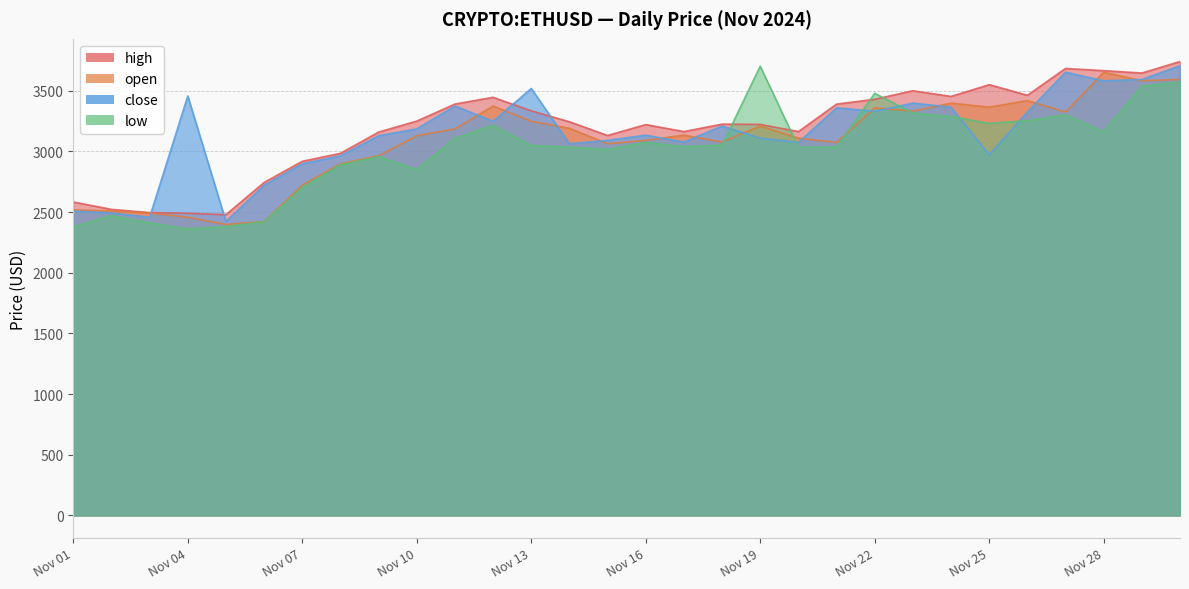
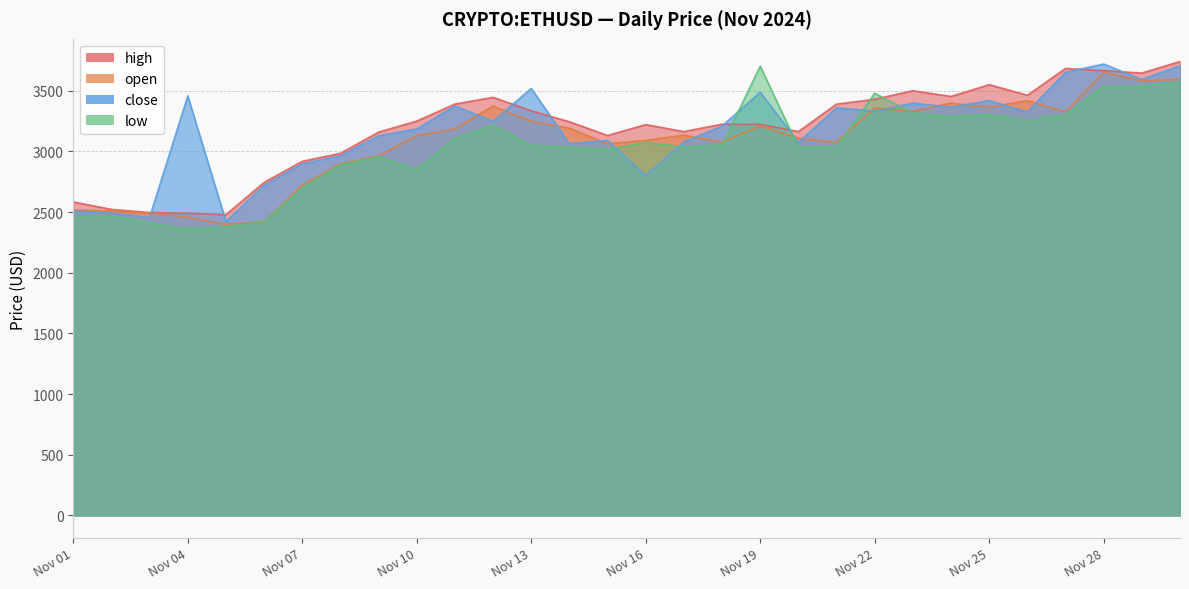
low, Nov 01: 2380 -> 2470
close, Nov 16: 3130 -> 2800
close, Nov 19: 3110 -> 3490
close, Nov 25: 2970 -> 3420
low, Nov 25: 3230 -> 3300
close, Nov 28: 3580 -> 3720
low, Nov 28: 3160 -> 3530
